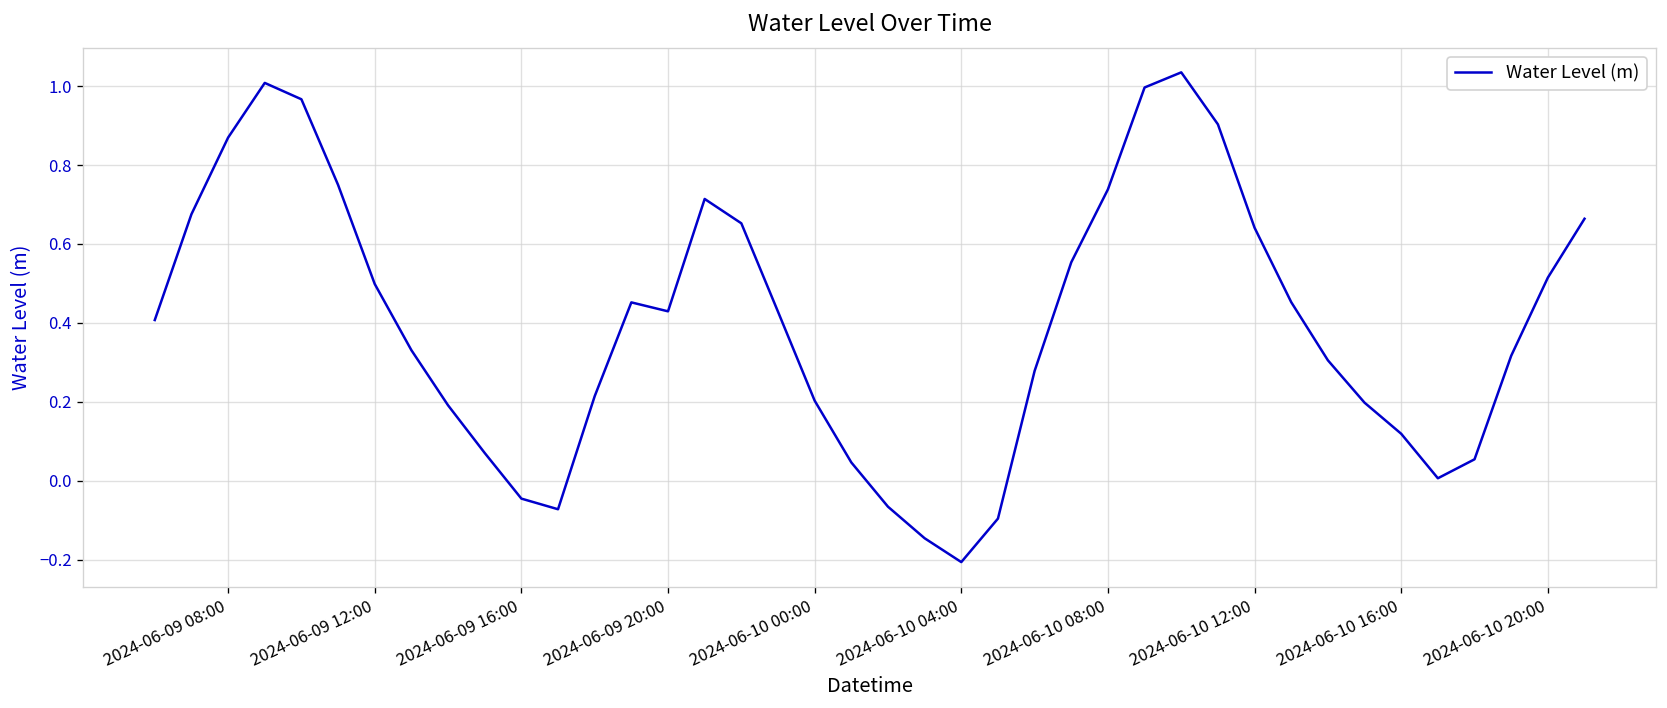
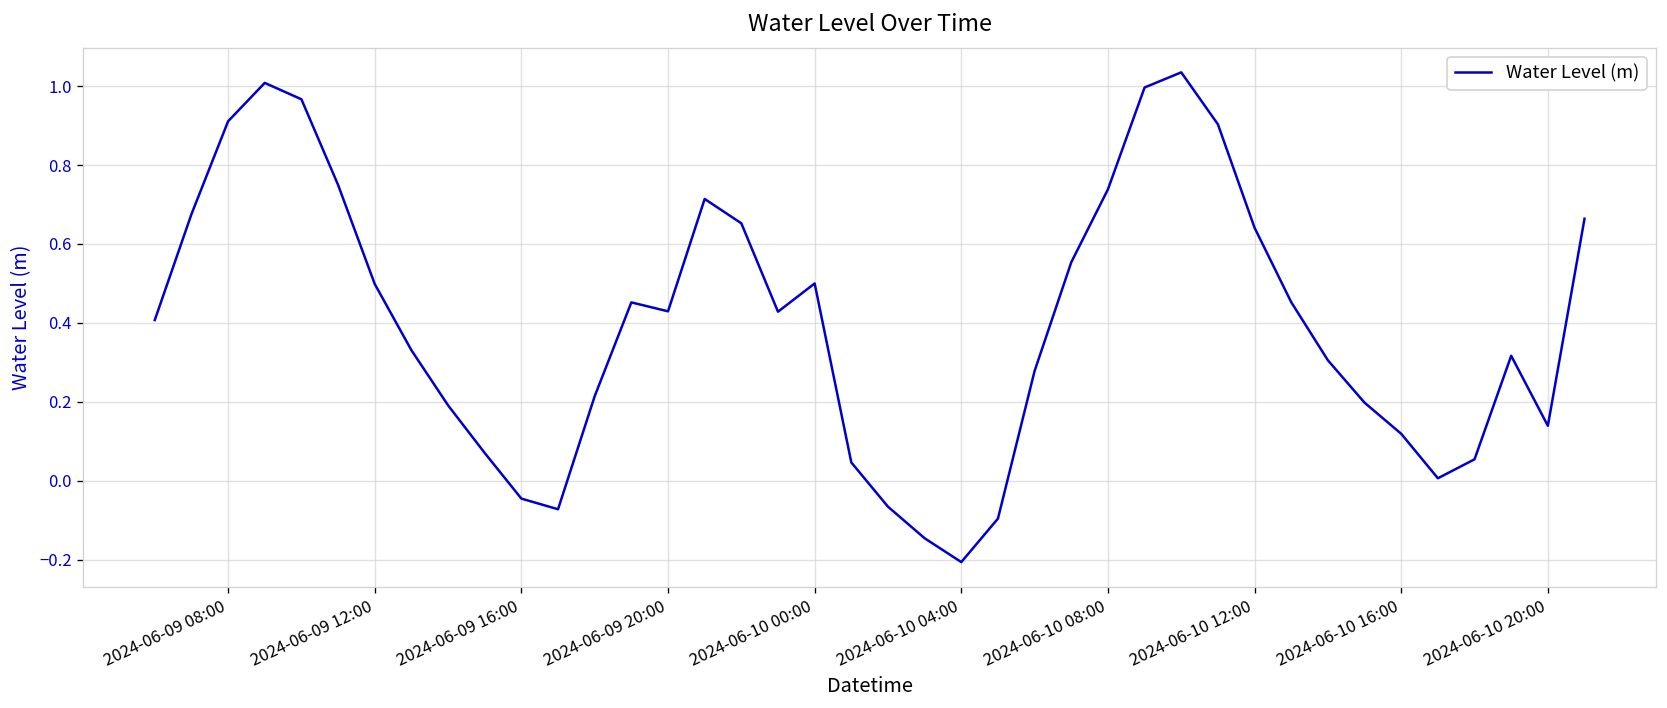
2024-06-09 08:00: 0.87 -> 0.91
2024-06-10 00:00: 0.20 -> 0.50
2024-06-10 20:00: 0.51 -> 0.14
